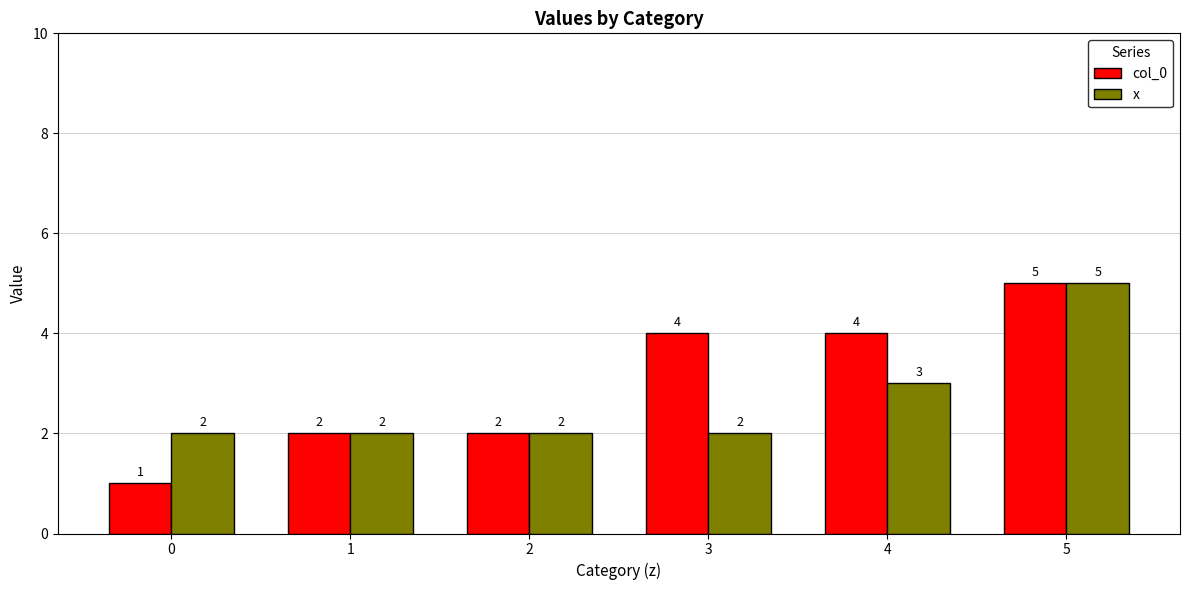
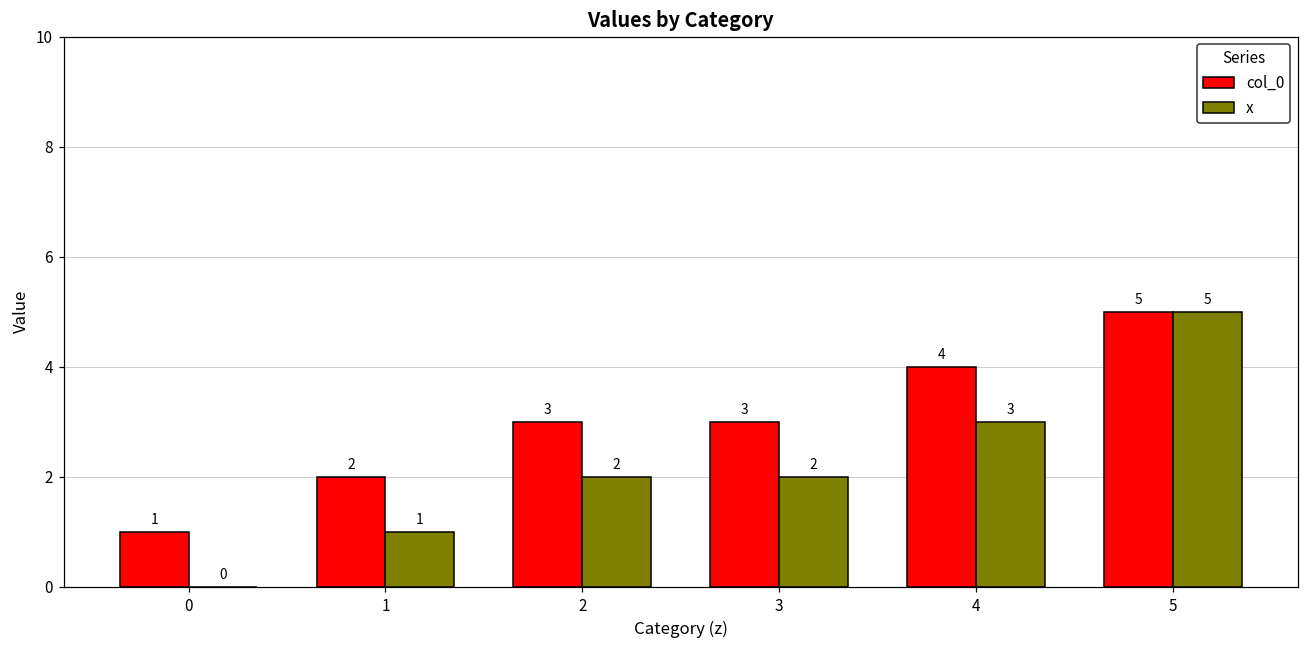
x, 0: 2 -> 0
x, 1: 2 -> 1
col_0, 2: 2 -> 3
col_0, 3: 4 -> 3
